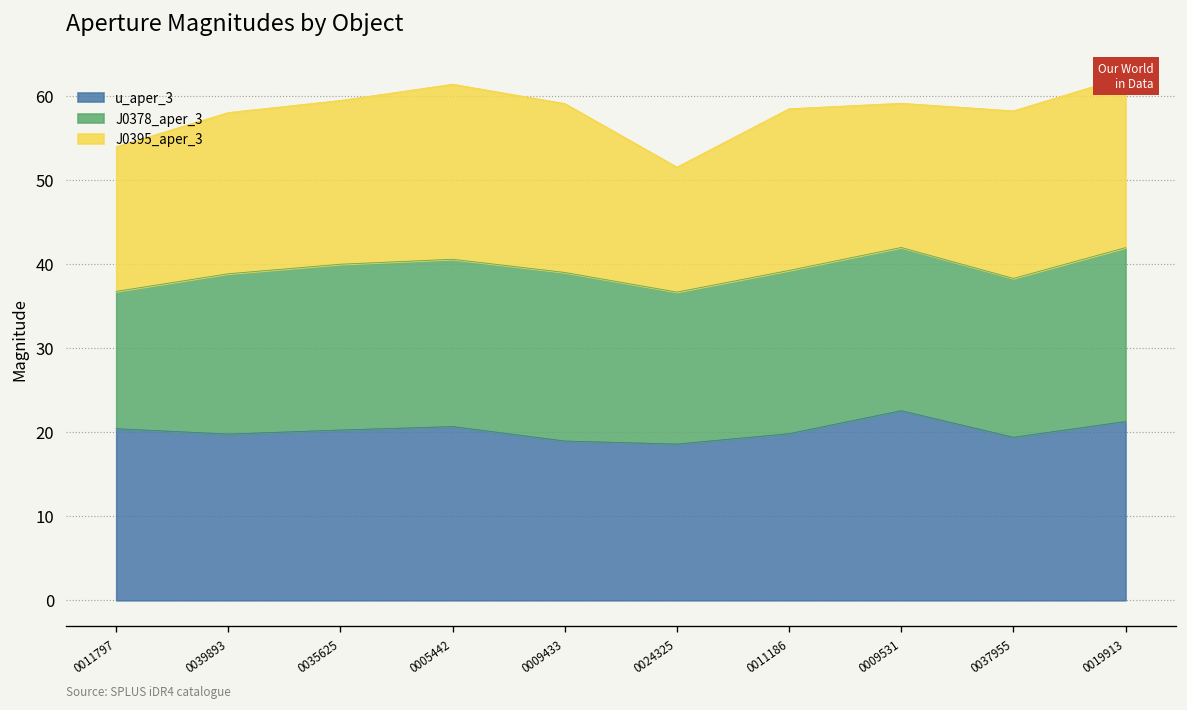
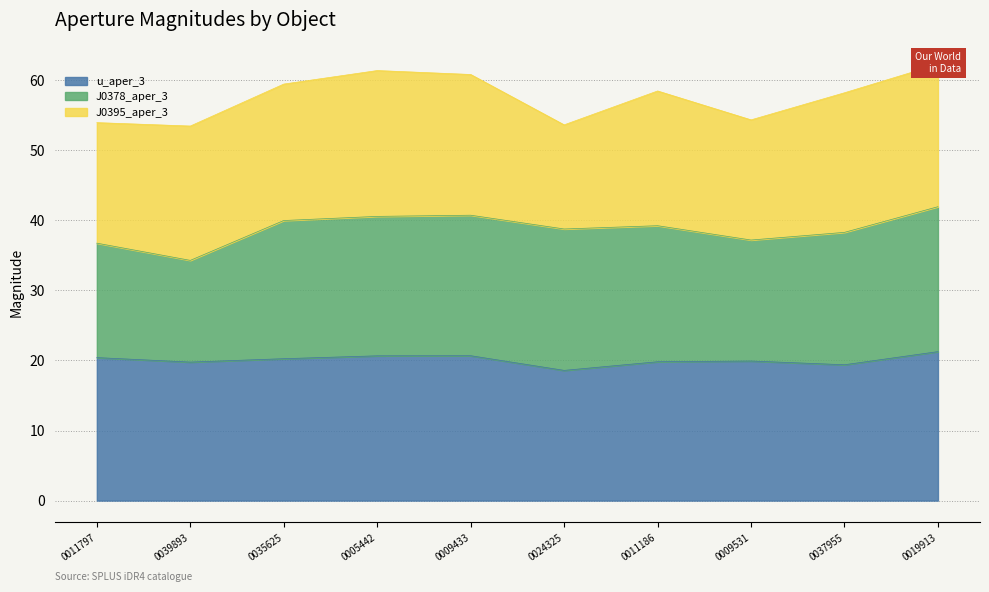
J0378_aper_3, 0039893: 19 -> 15
u_aper_3, 0009433: 19 -> 21
J0378_aper_3, 0024325: 18 -> 20
u_aper_3, 0009531: 23 -> 20
J0378_aper_3, 0009531: 19 -> 17
